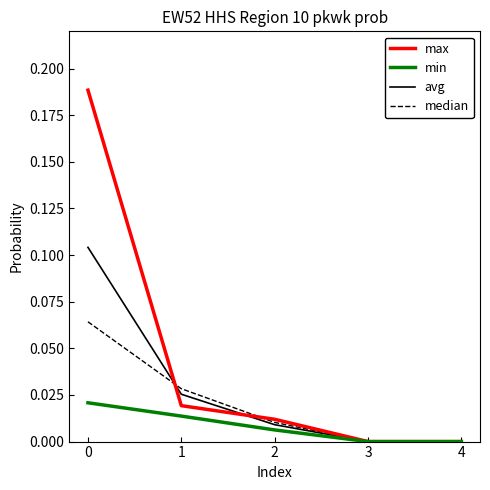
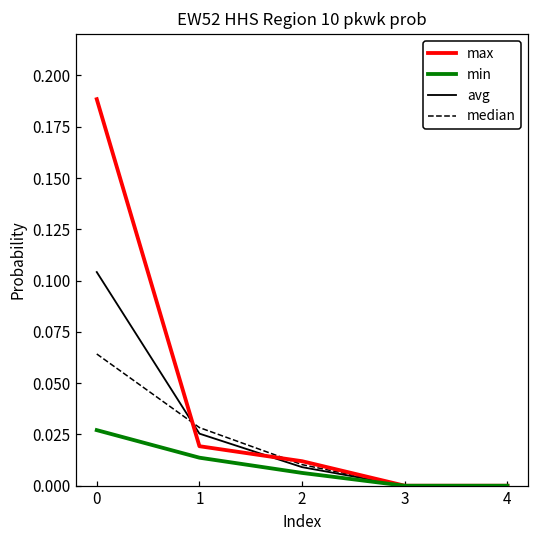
min, 0: 0.021 -> 0.027
